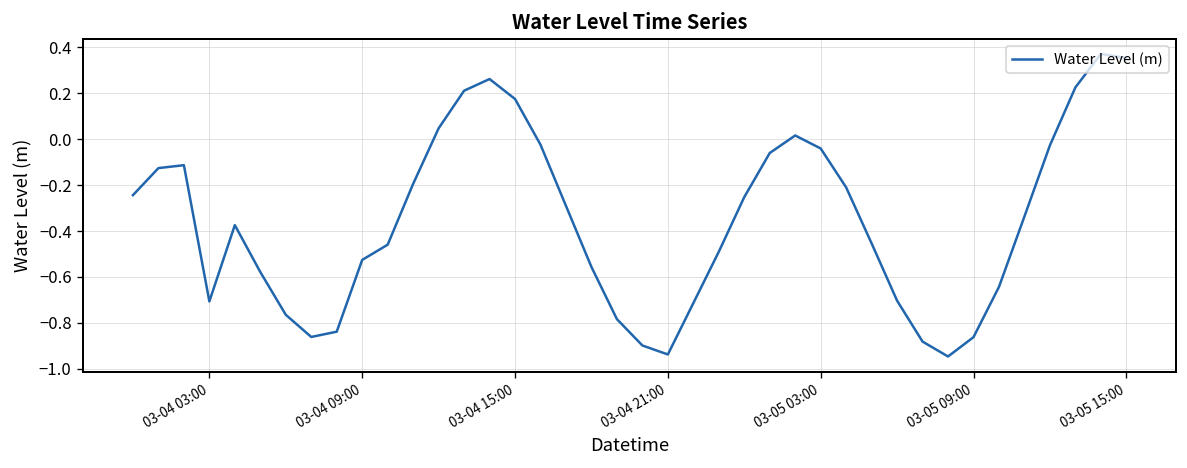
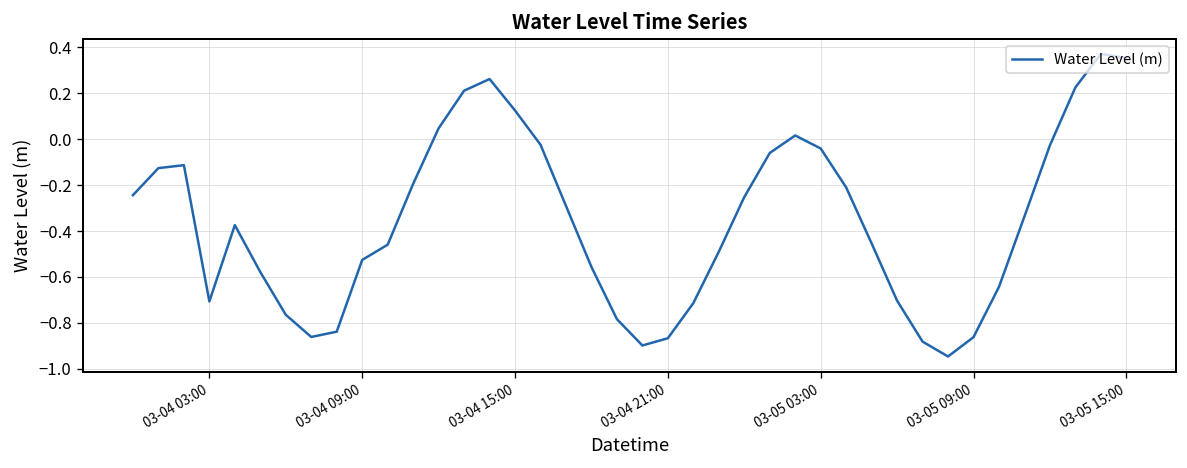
03-04 15:00: 0.18 -> 0.13
03-04 21:00: -0.94 -> -0.87
